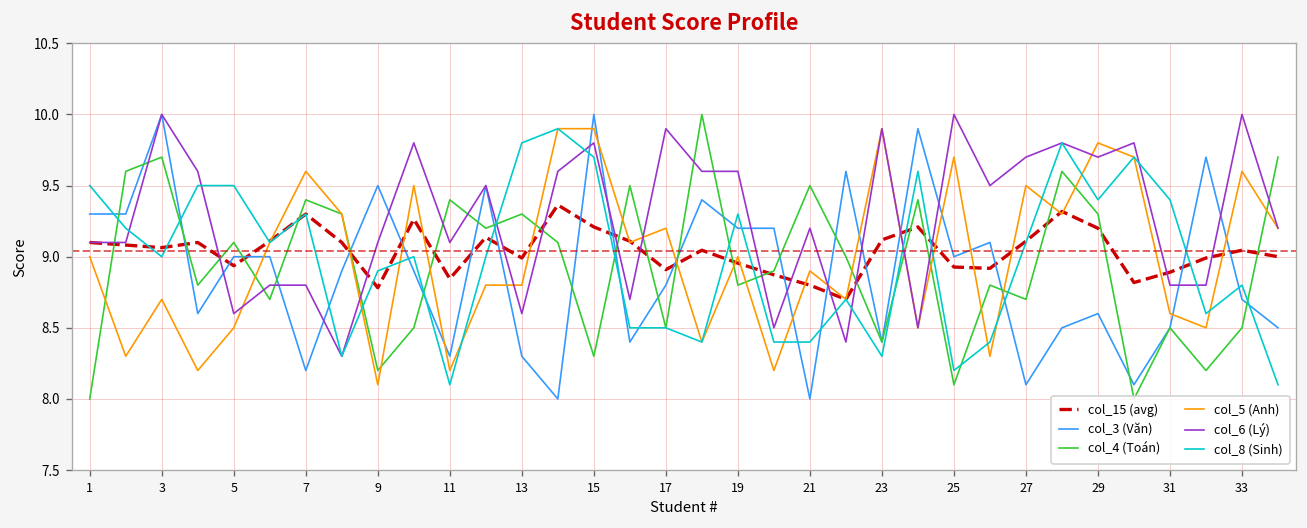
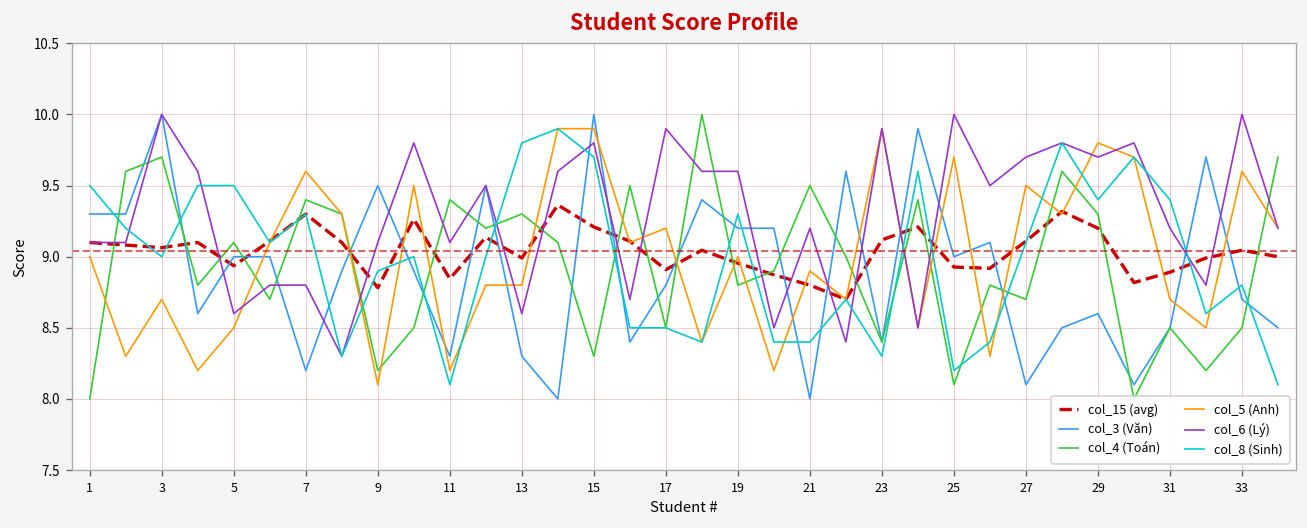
col_5 (Anh), 31: 8.6 -> 8.7
col_6 (Lý), 31: 8.8 -> 9.2
